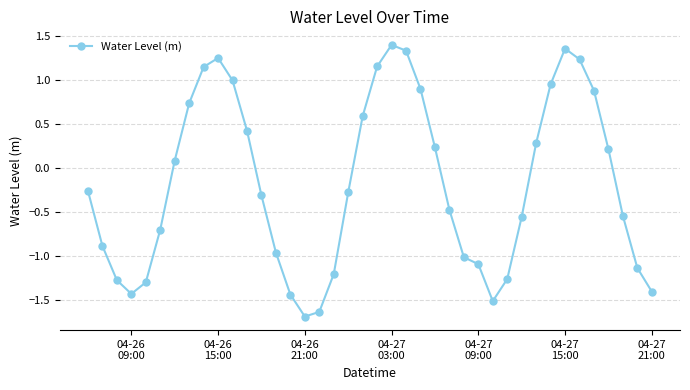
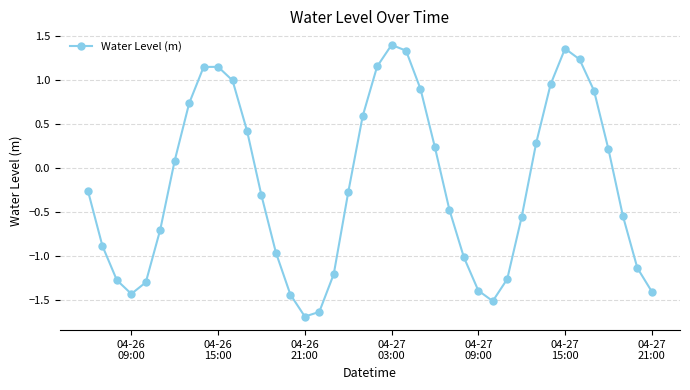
04-26 15:00: 1.3 -> 1.2
04-27 09:00: -1.1 -> -1.4
